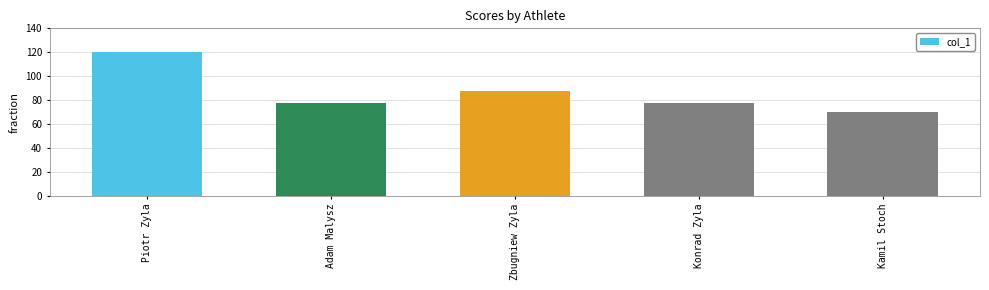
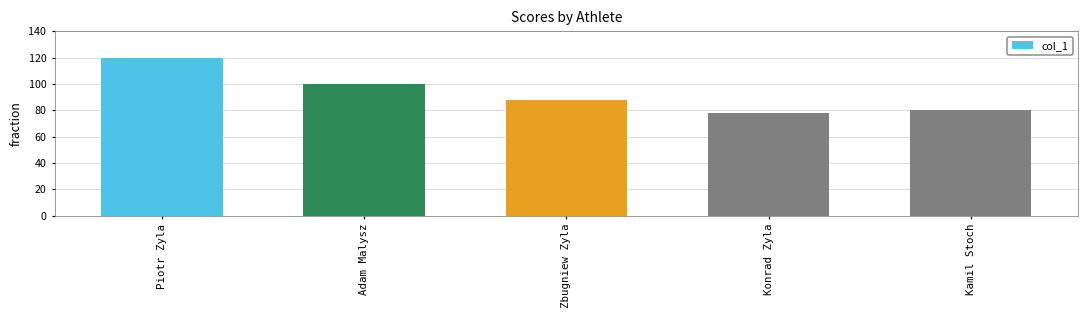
Adam Malysz: 78 -> 100
Kamil Stoch: 70 -> 80
